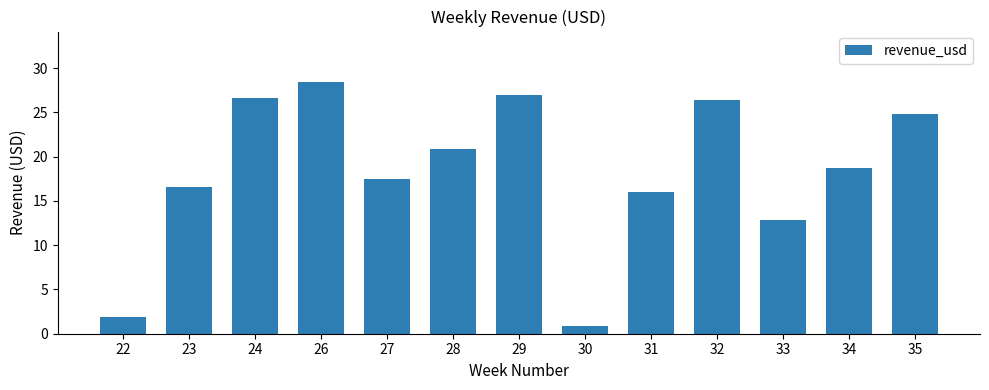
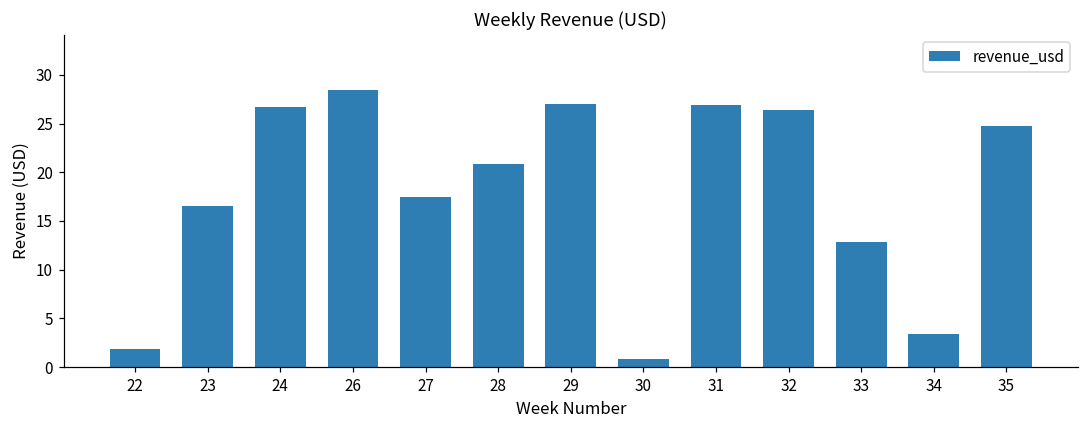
31: 16 -> 27
34: 19 -> 3
